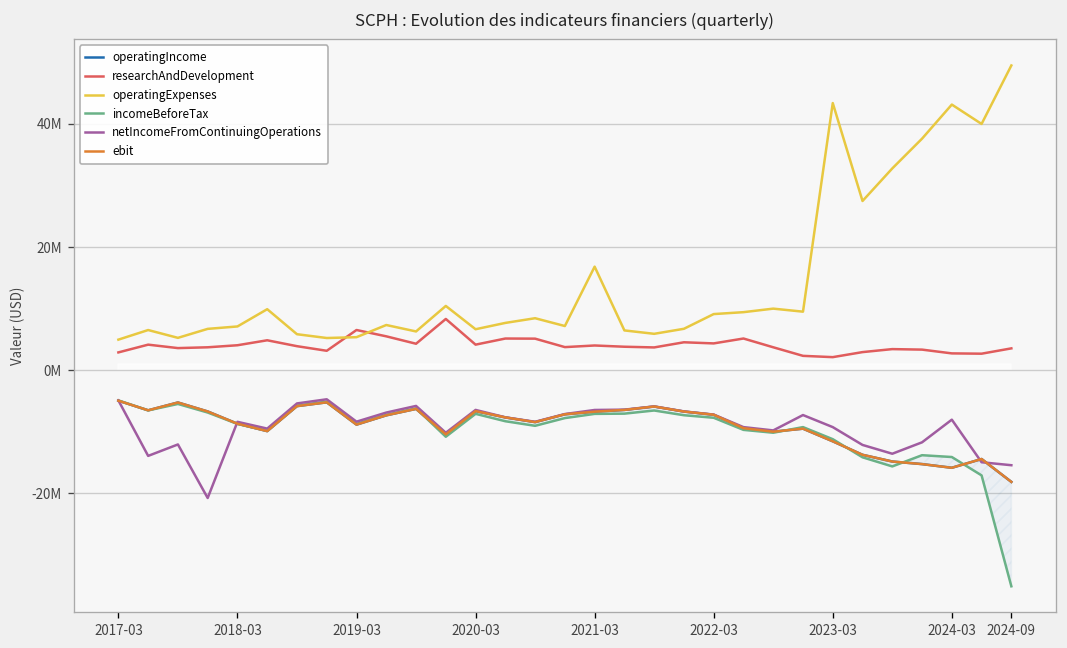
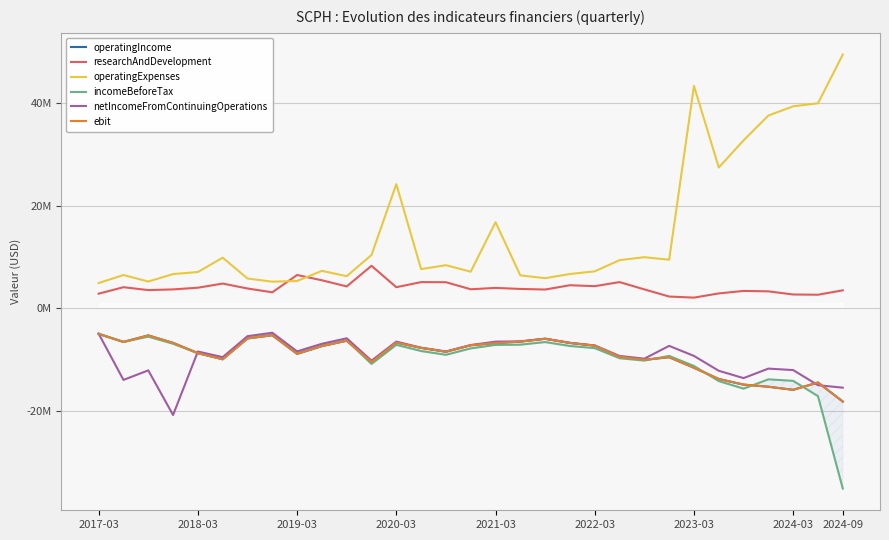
operatingExpenses, 2020-03: 7000000 -> 24000000
operatingExpenses, 2022-03: 9000000 -> 7000000
operatingExpenses, 2024-03: 43000000 -> 39000000
netIncomeFromContinuingOperations, 2024-03: -8000000 -> -12000000
